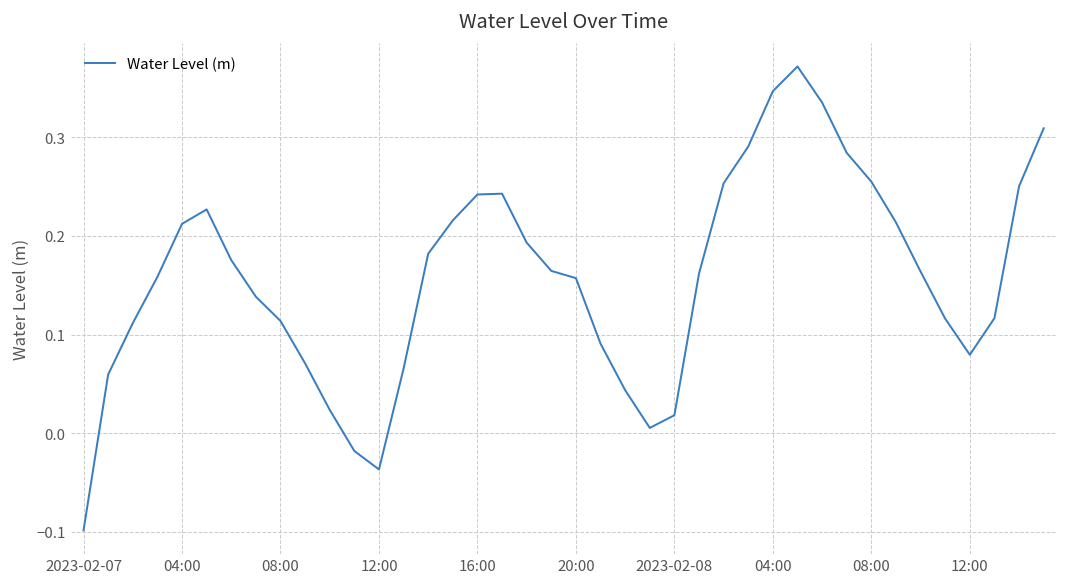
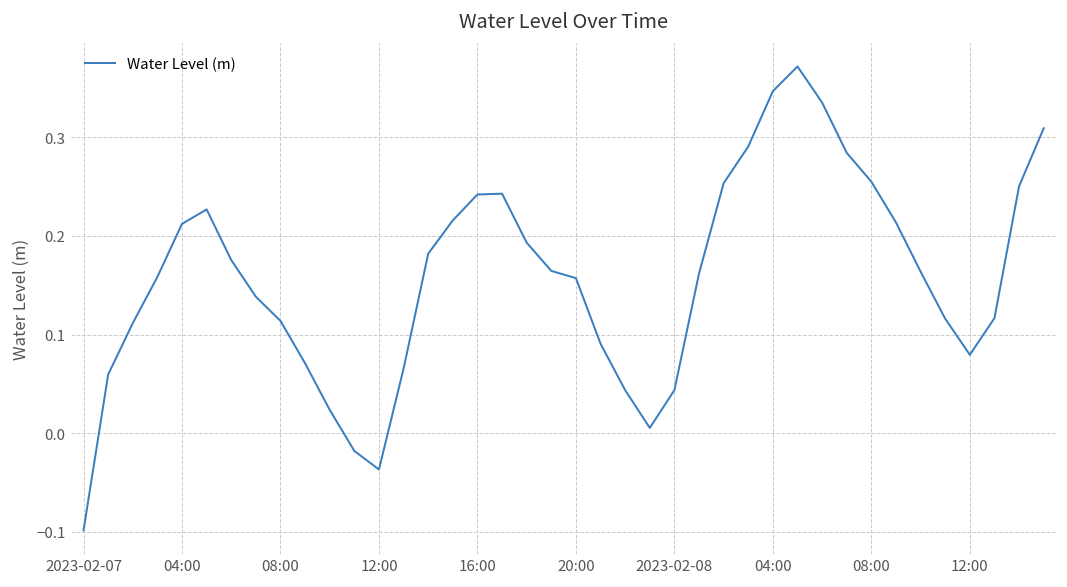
2023-02-08: 0.02 -> 0.04
